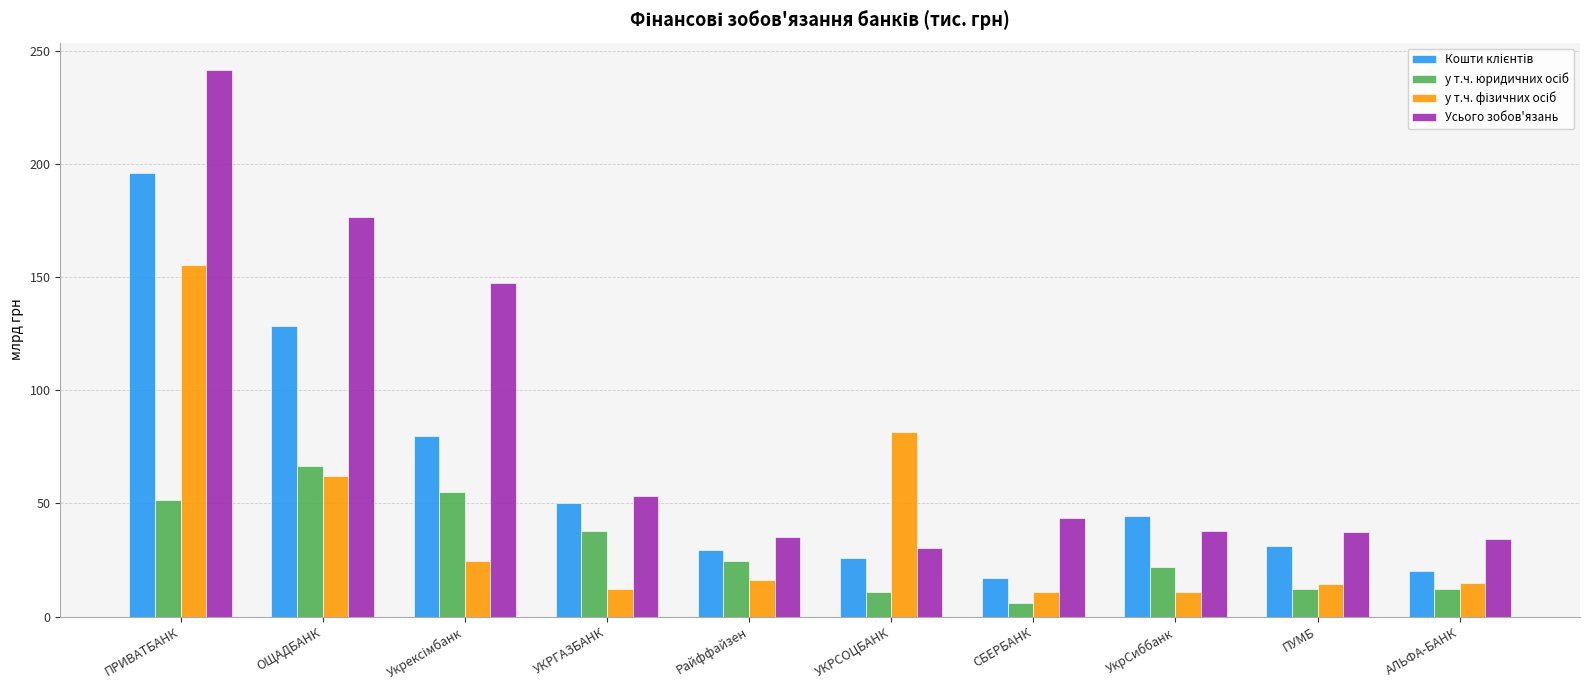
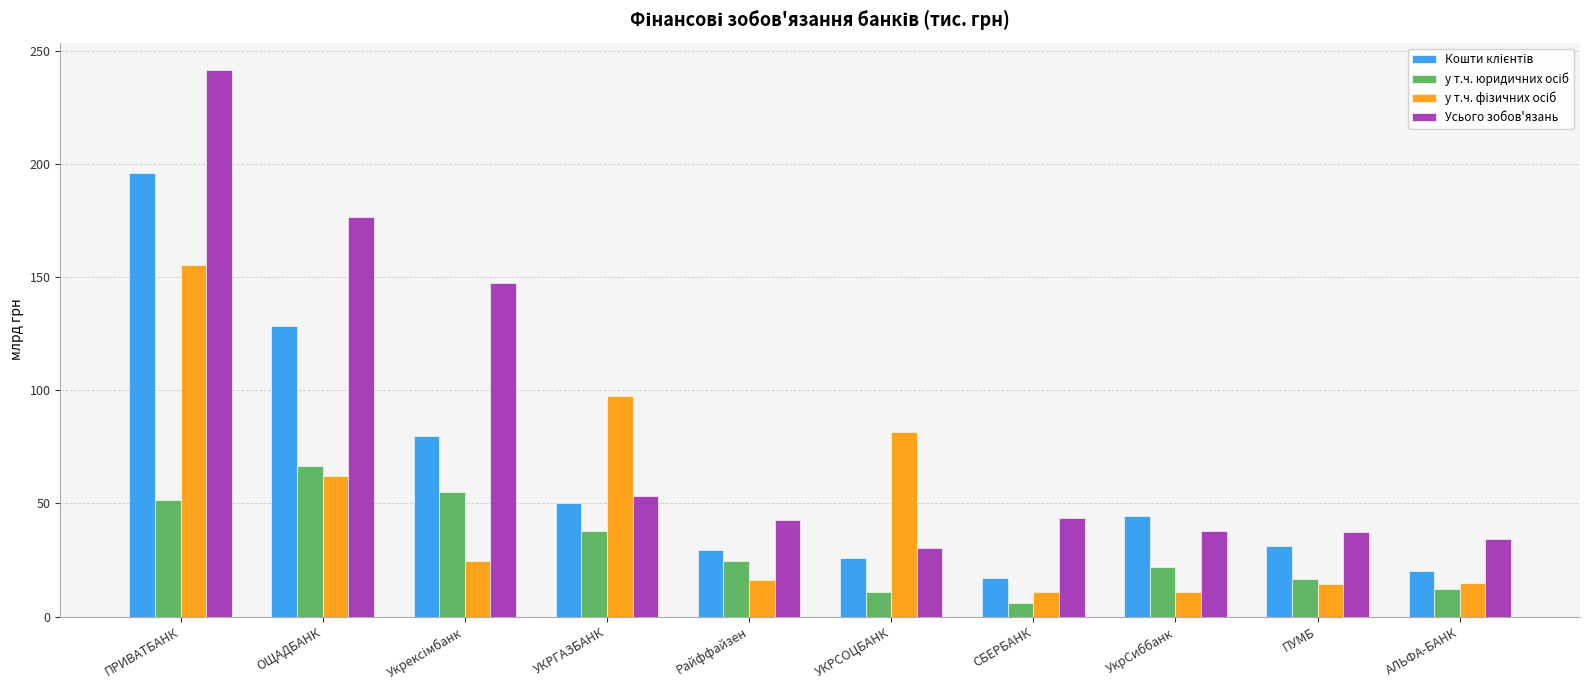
у т.ч. фізичних осіб, УКРГАЗБАНК: 12 -> 98
Усього зобов'язань, Райффайзен: 35 -> 43
у т.ч. юридичних осіб, ПУМБ: 12 -> 16
